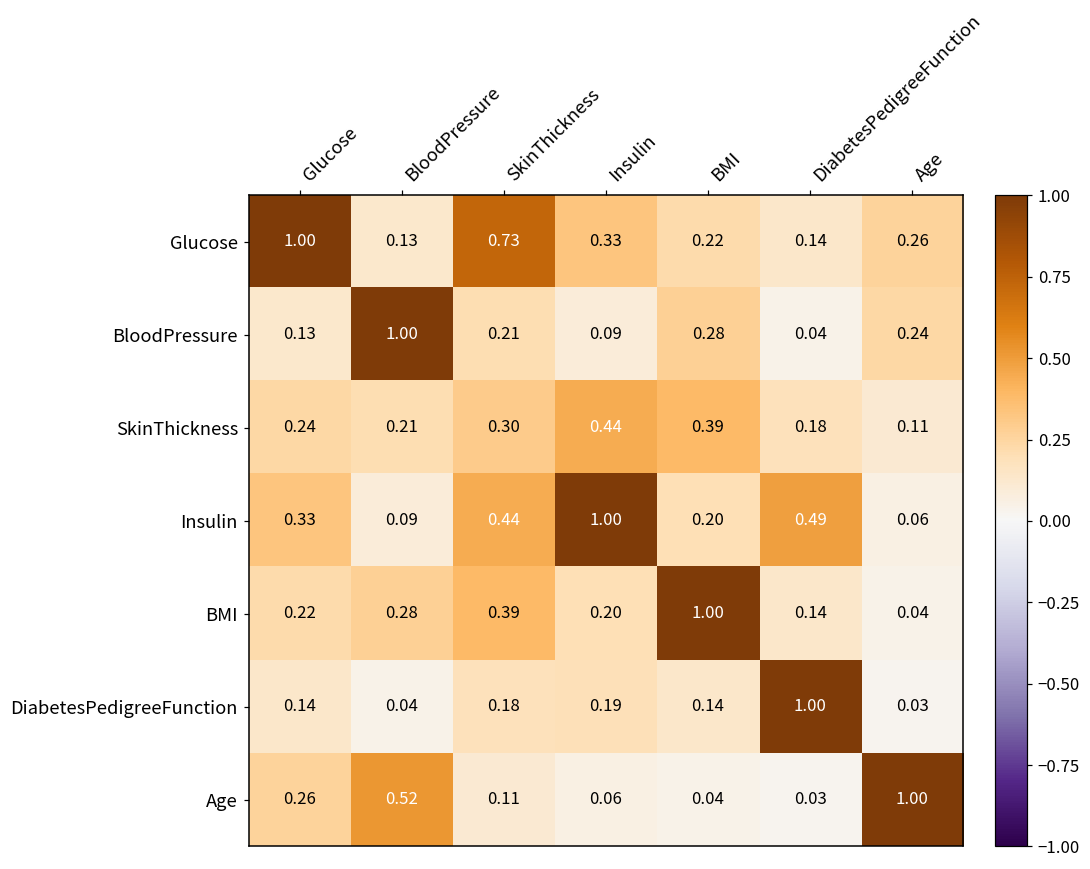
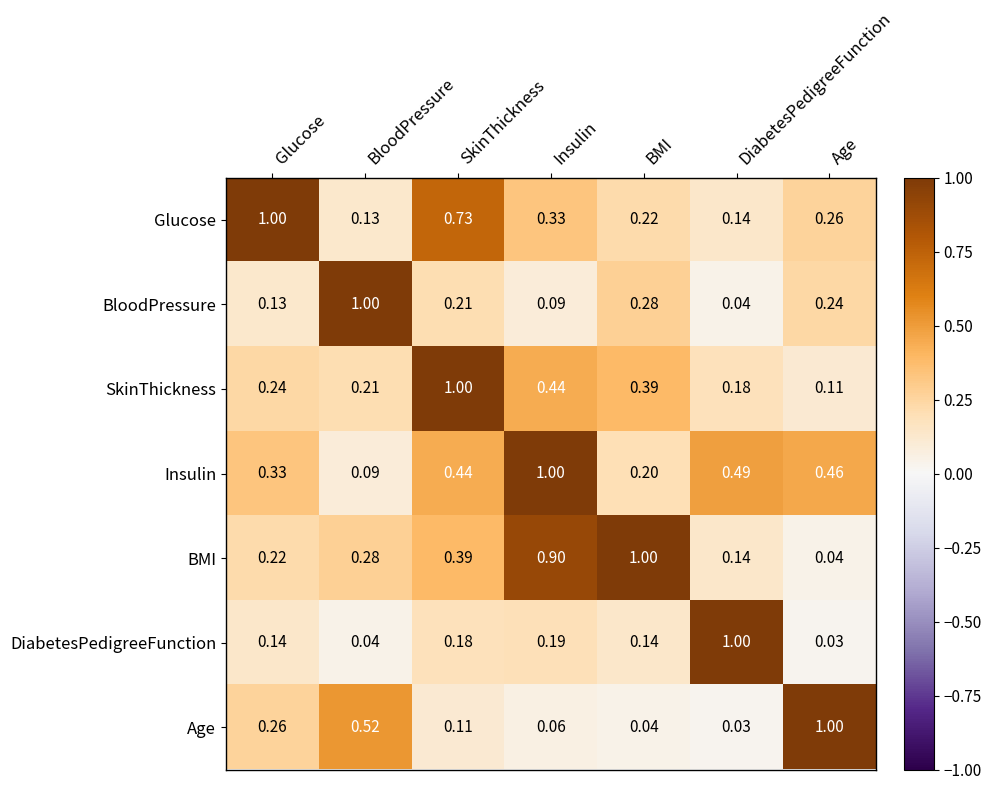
SkinThickness, SkinThickness: 0.30 -> 1.00
Insulin, Age: 0.06 -> 0.46
BMI, Insulin: 0.20 -> 0.90
